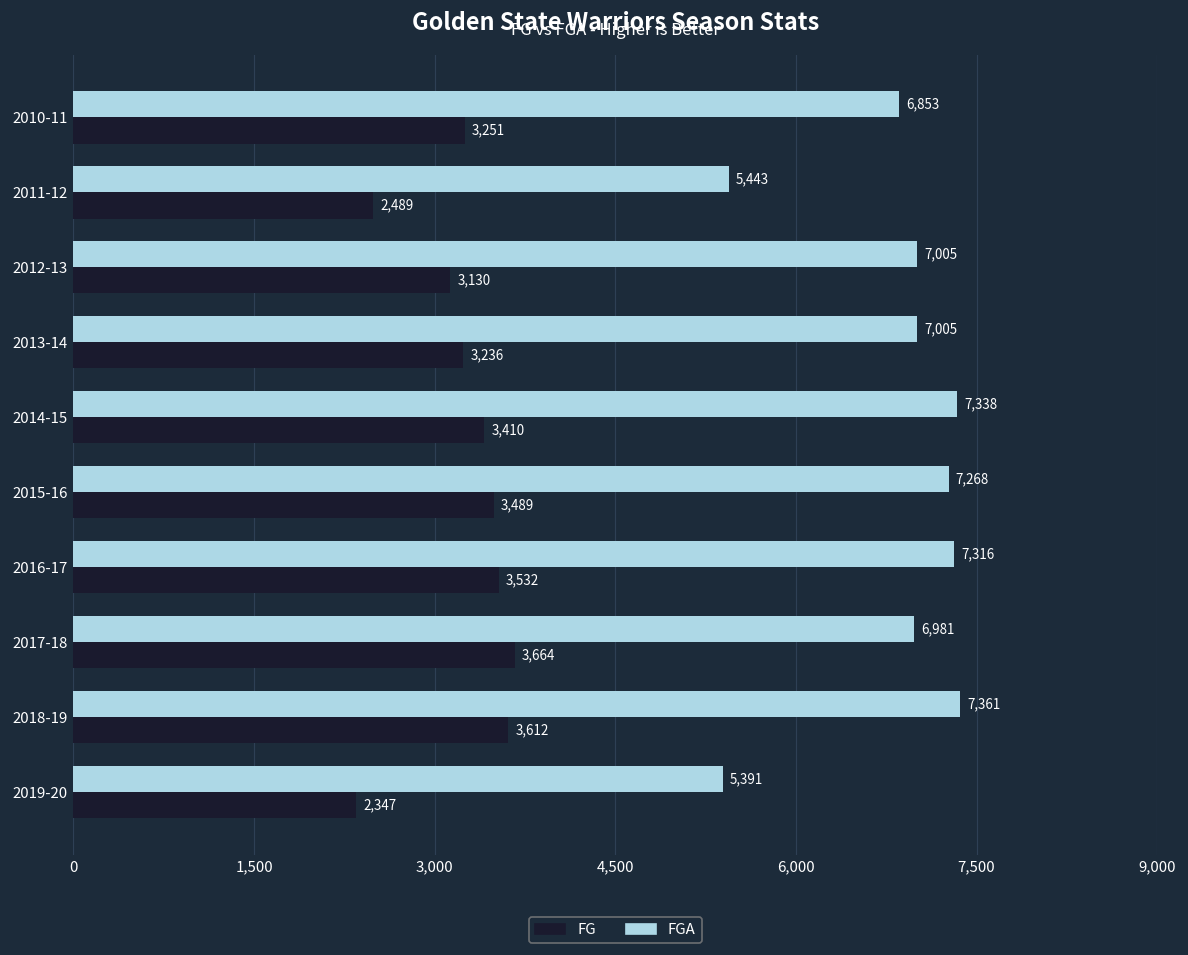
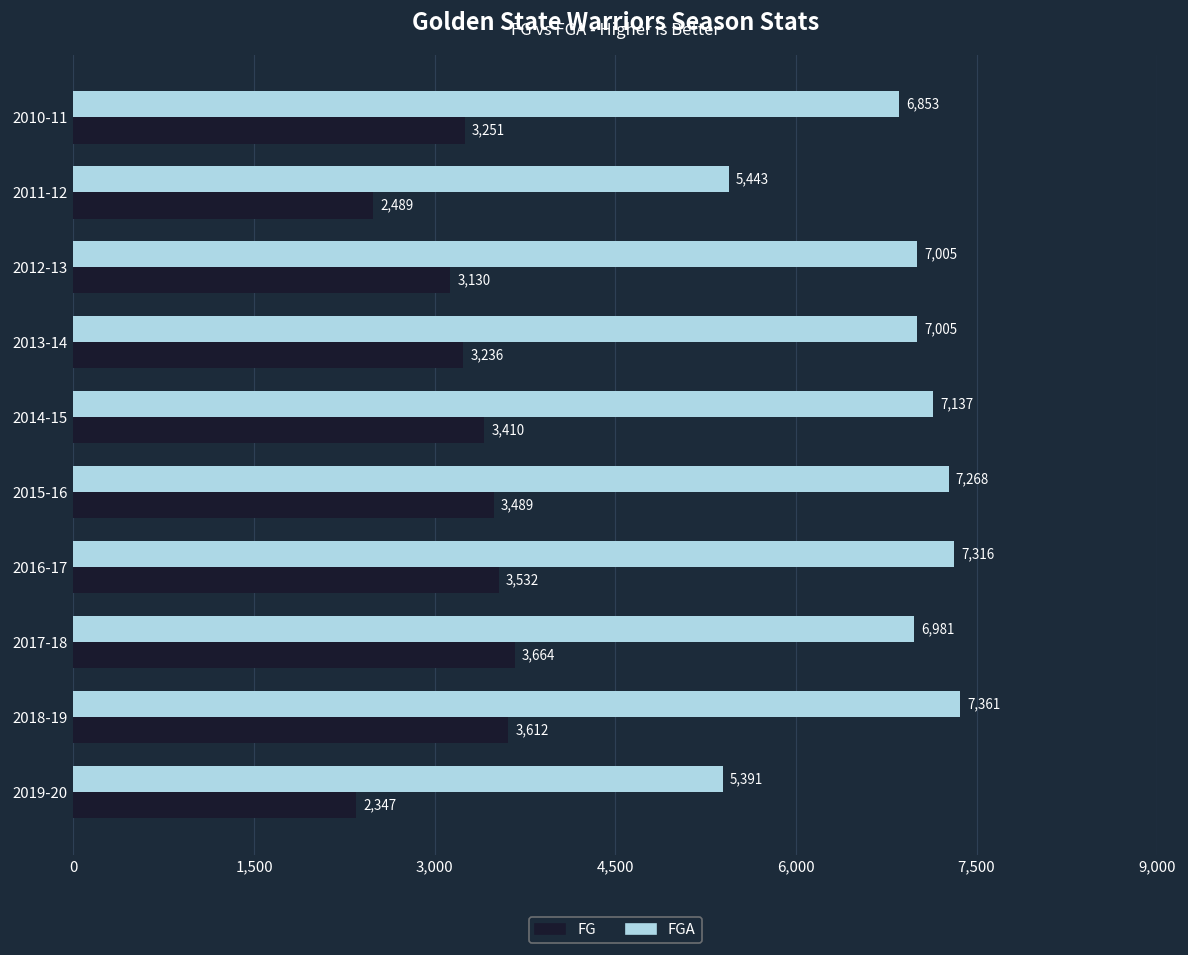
FGA, 2014-15: 7,338 -> 7,137
